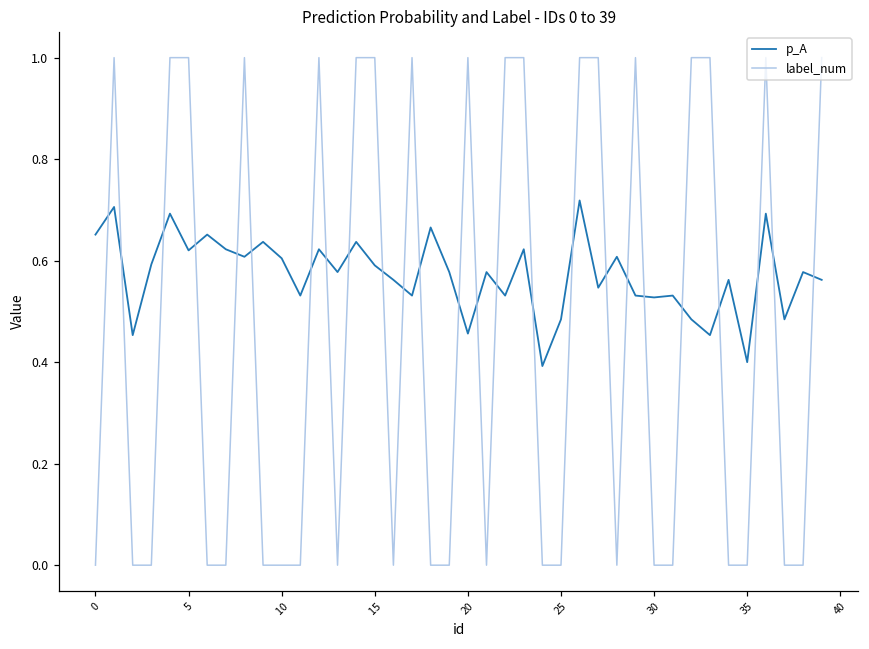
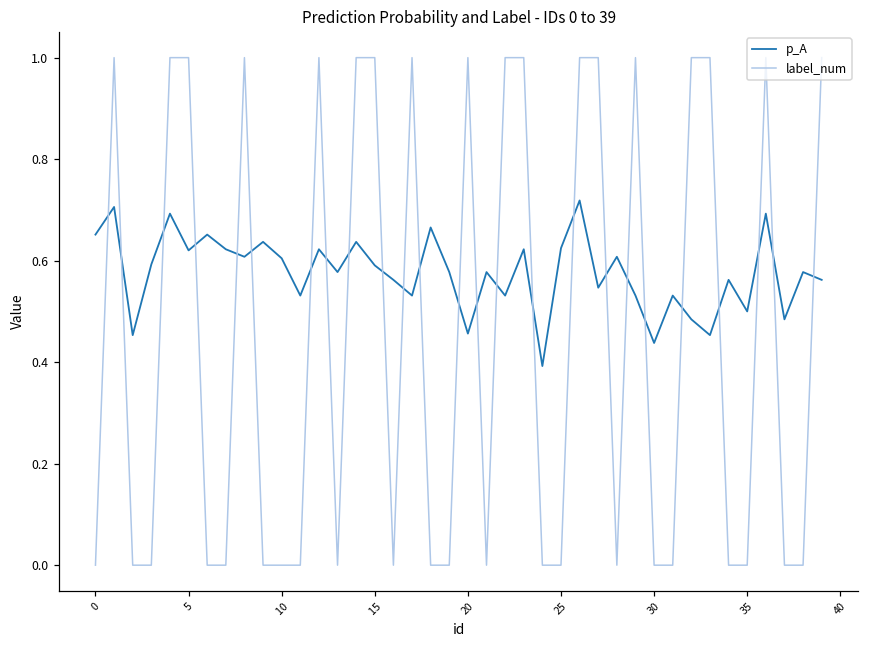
p_A, 25: 0.48 -> 0.62
p_A, 30: 0.53 -> 0.44
p_A, 35: 0.4 -> 0.5
